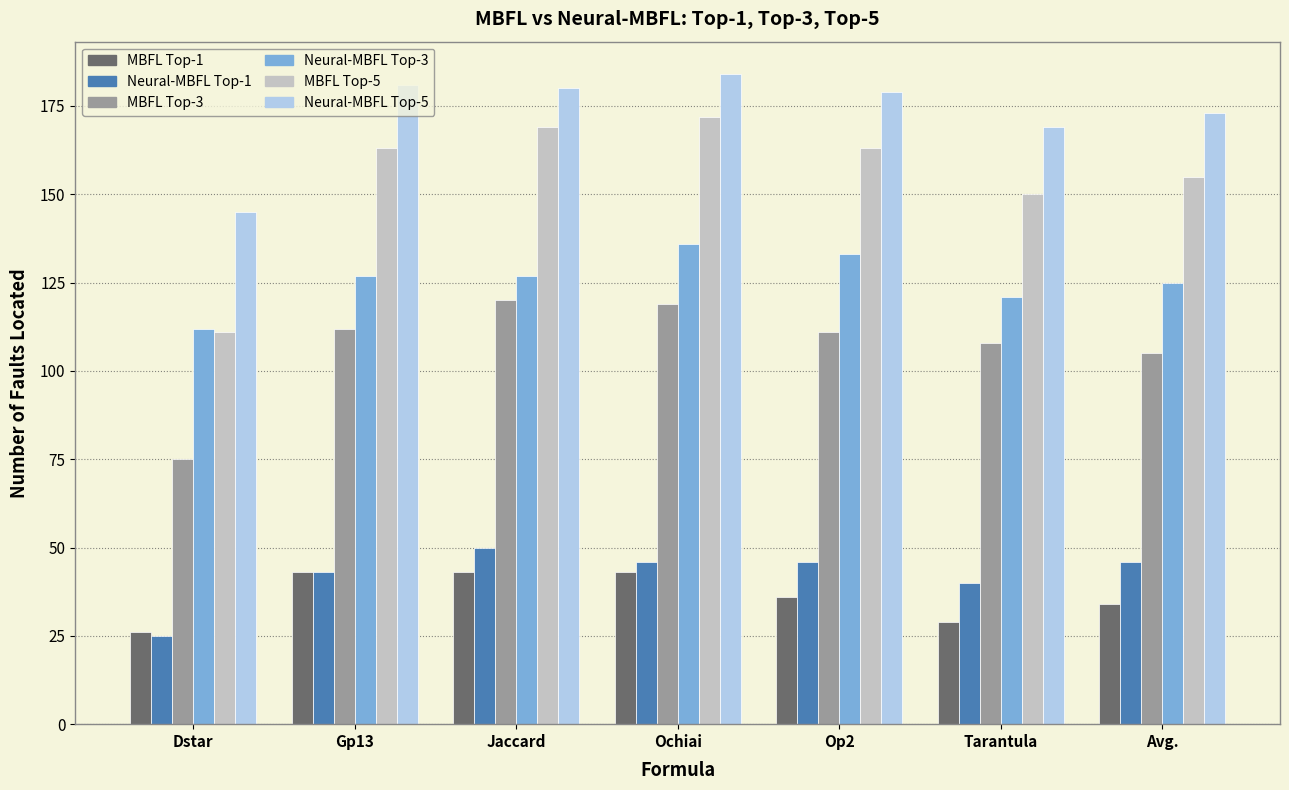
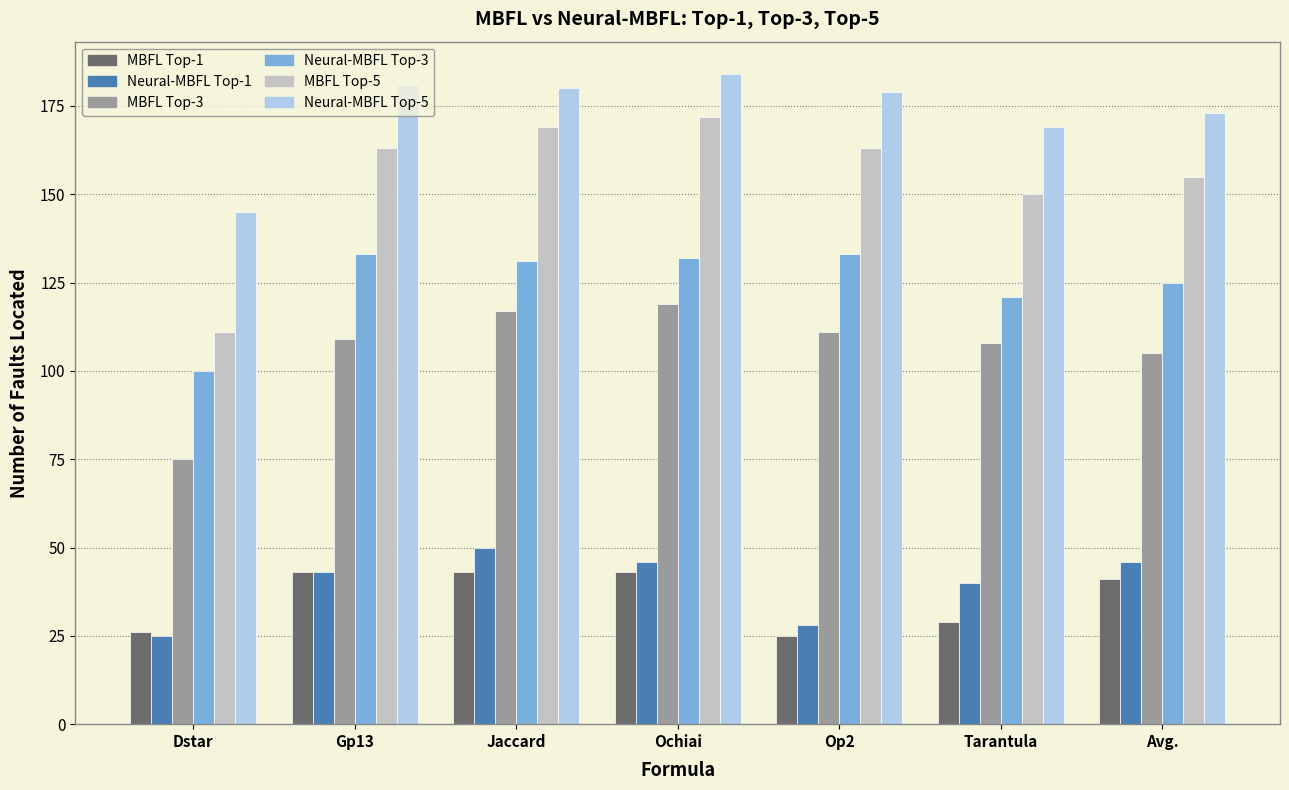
Neural-MBFL Top-3, Dstar: 112 -> 100
MBFL Top-3, Gp13: 112 -> 109
Neural-MBFL Top-3, Gp13: 127 -> 133
MBFL Top-3, Jaccard: 120 -> 117
Neural-MBFL Top-3, Jaccard: 127 -> 131
Neural-MBFL Top-3, Ochiai: 136 -> 132
MBFL Top-1, Op2: 36 -> 25
Neural-MBFL Top-1, Op2: 46 -> 28
MBFL Top-1, Avg.: 34 -> 41
